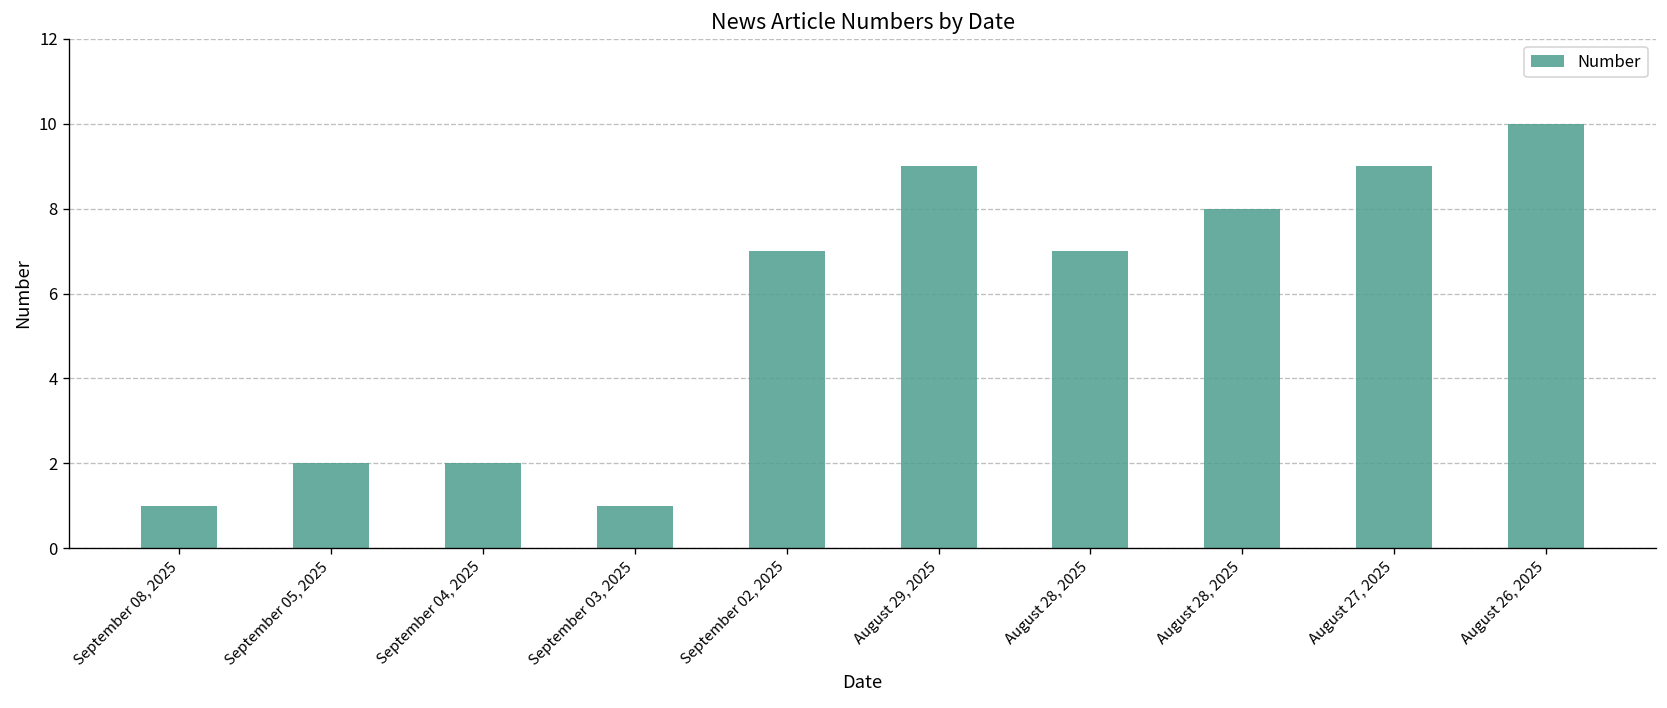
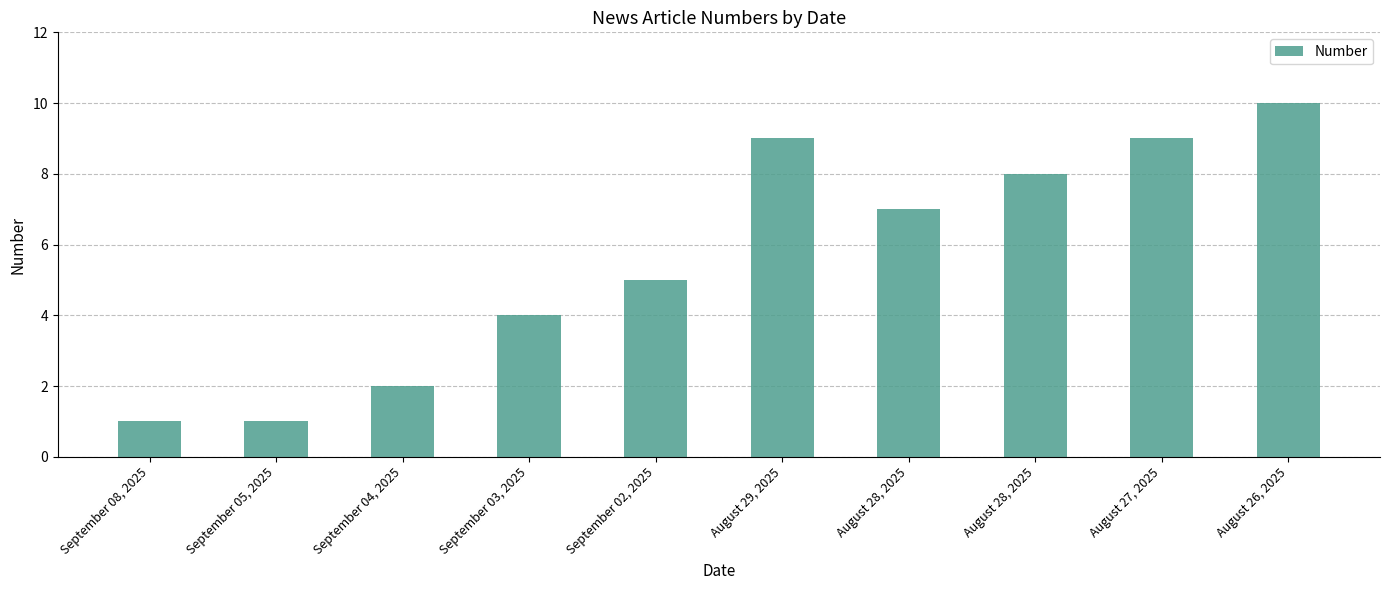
September 05, 2025: 2 -> 1
September 03, 2025: 1 -> 4
September 02, 2025: 7 -> 5
